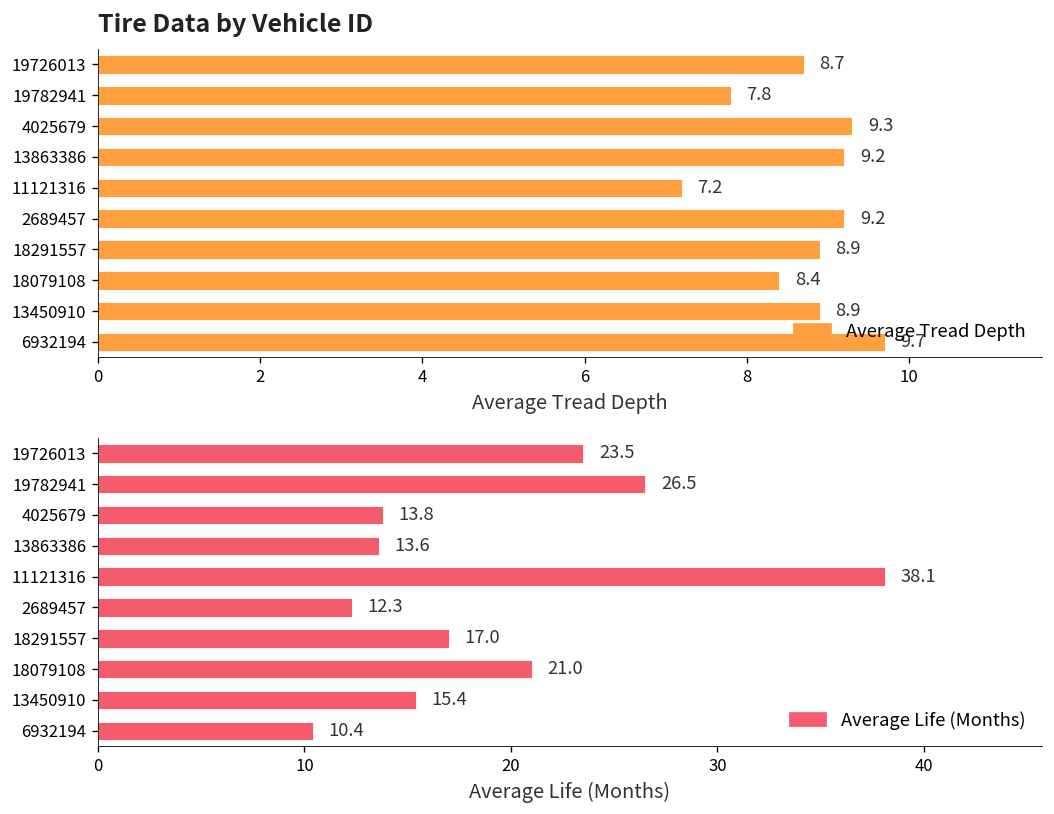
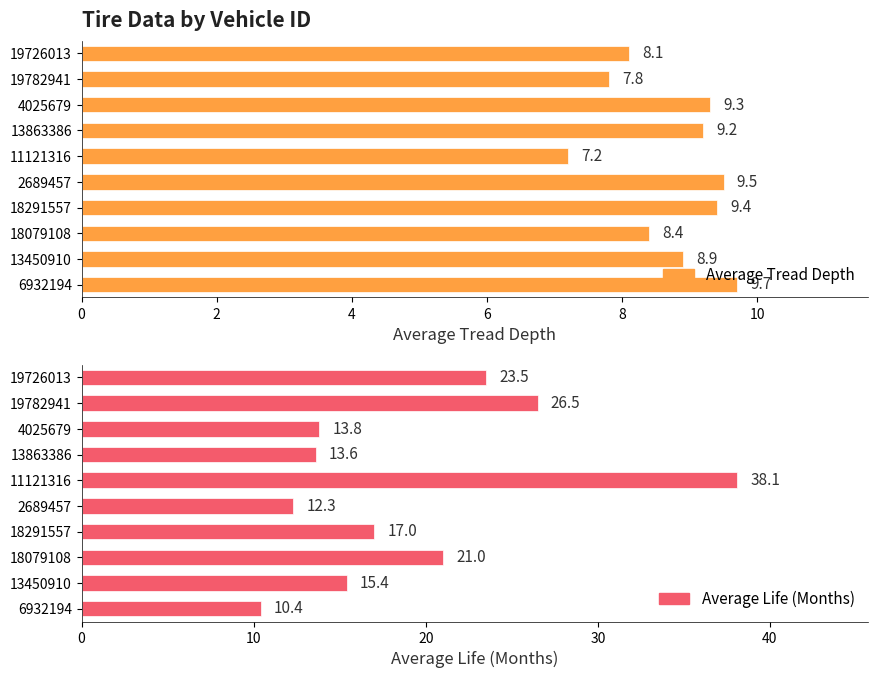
Tire Data by Vehicle ID, 19726013: 8.7 -> 8.1
Tire Data by Vehicle ID, 2689457: 9.2 -> 9.5
Tire Data by Vehicle ID, 18291557: 8.9 -> 9.4
